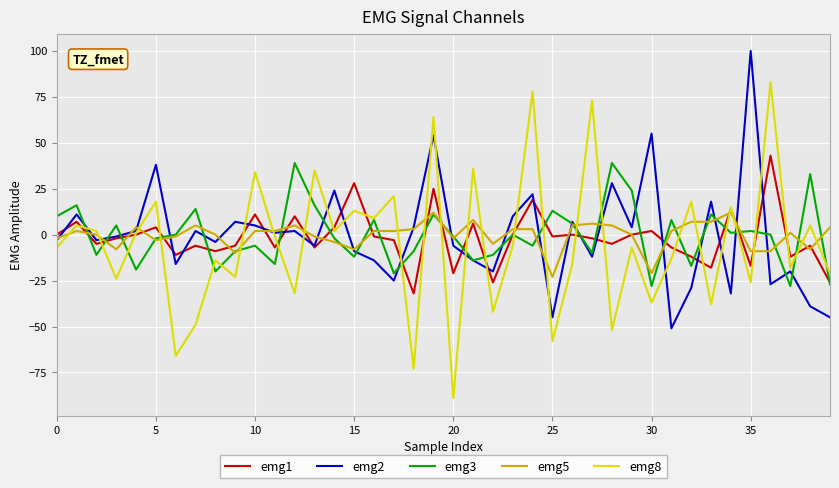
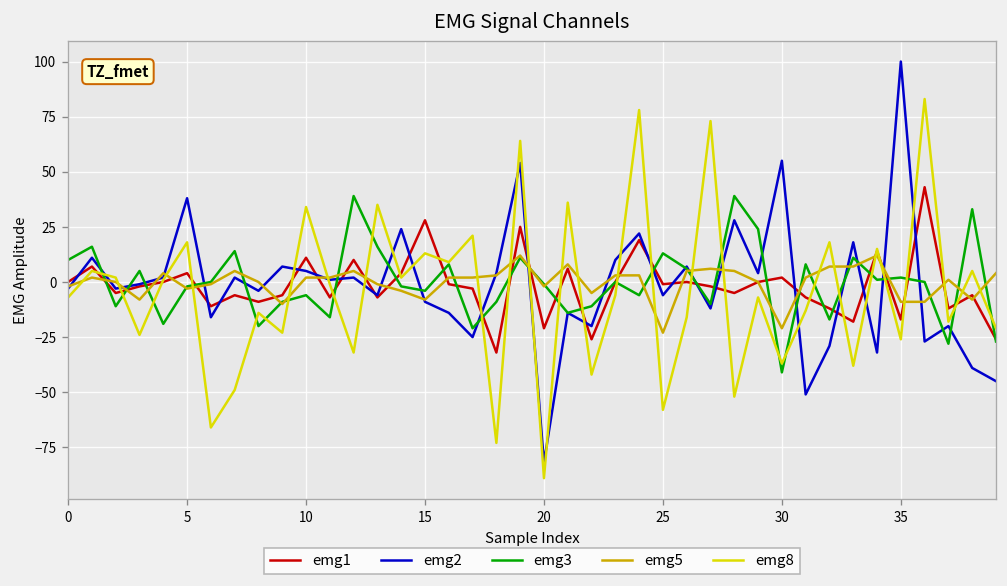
emg3, 15: -12 -> -4
emg2, 20: -6 -> -82
emg2, 25: -45 -> -6
emg3, 30: -28 -> -41
